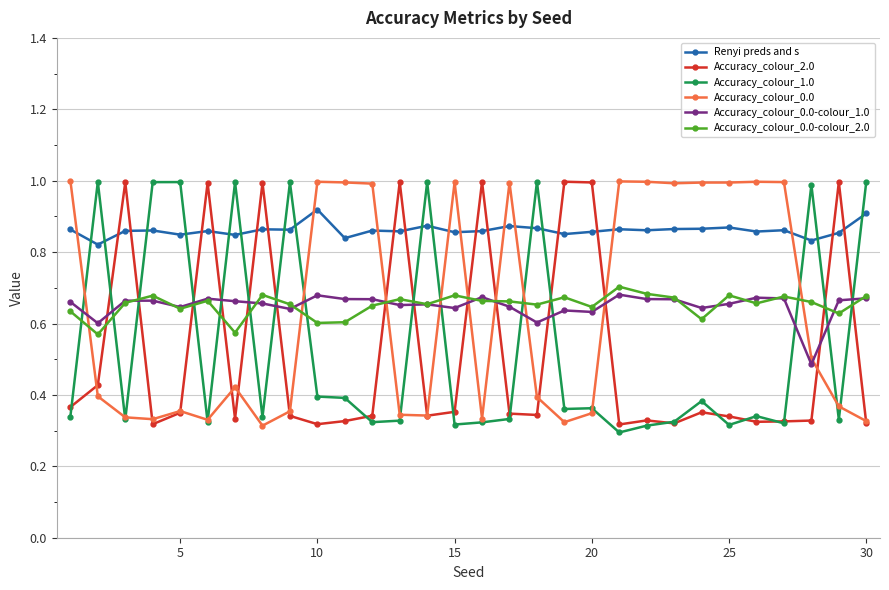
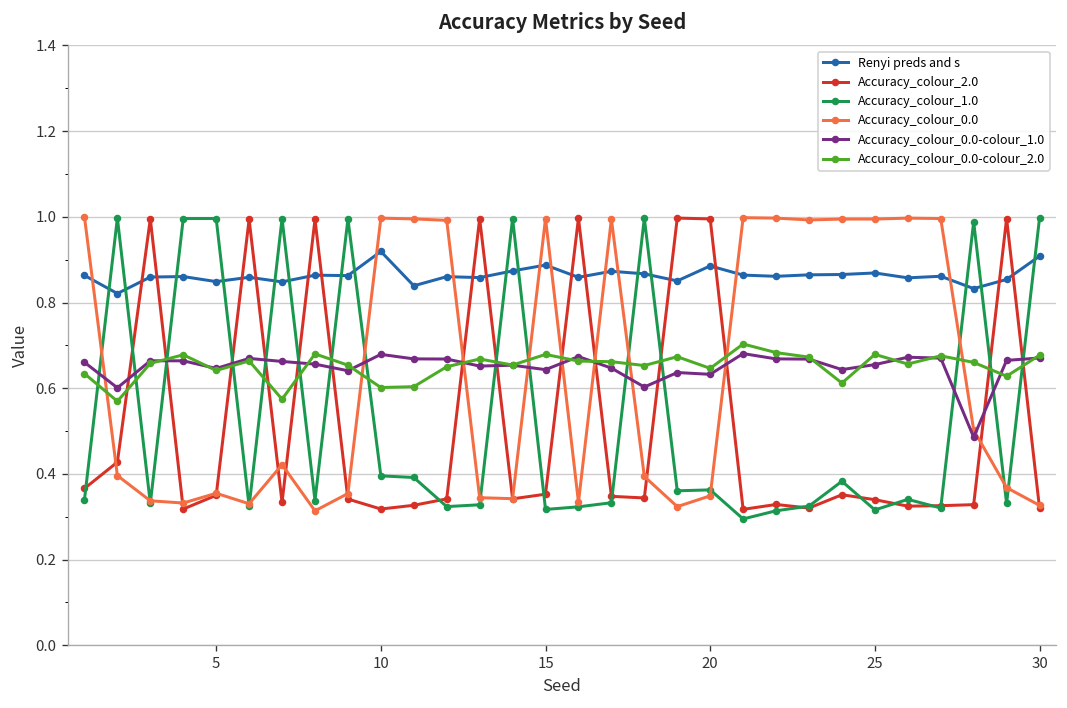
Renyi preds and s, 15: 0.86 -> 0.89
Renyi preds and s, 20: 0.86 -> 0.89
